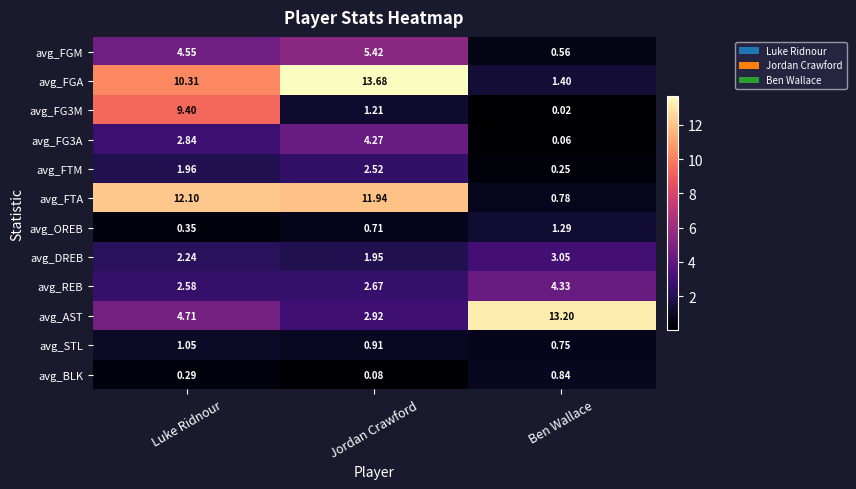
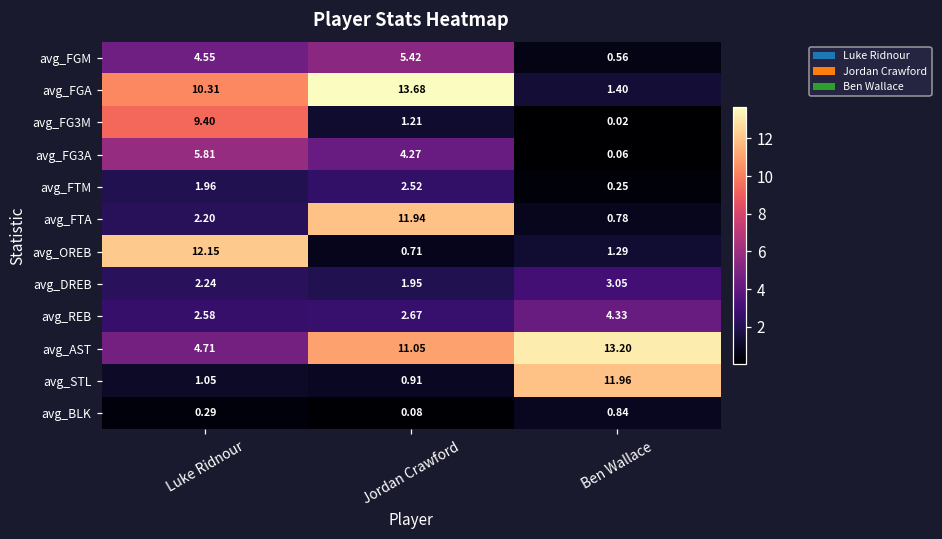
avg_FG3A, Luke Ridnour: 2.84 -> 5.81
avg_FTA, Luke Ridnour: 12.10 -> 2.20
avg_OREB, Luke Ridnour: 0.35 -> 12.15
avg_AST, Jordan Crawford: 2.92 -> 11.05
avg_STL, Ben Wallace: 0.75 -> 11.96
